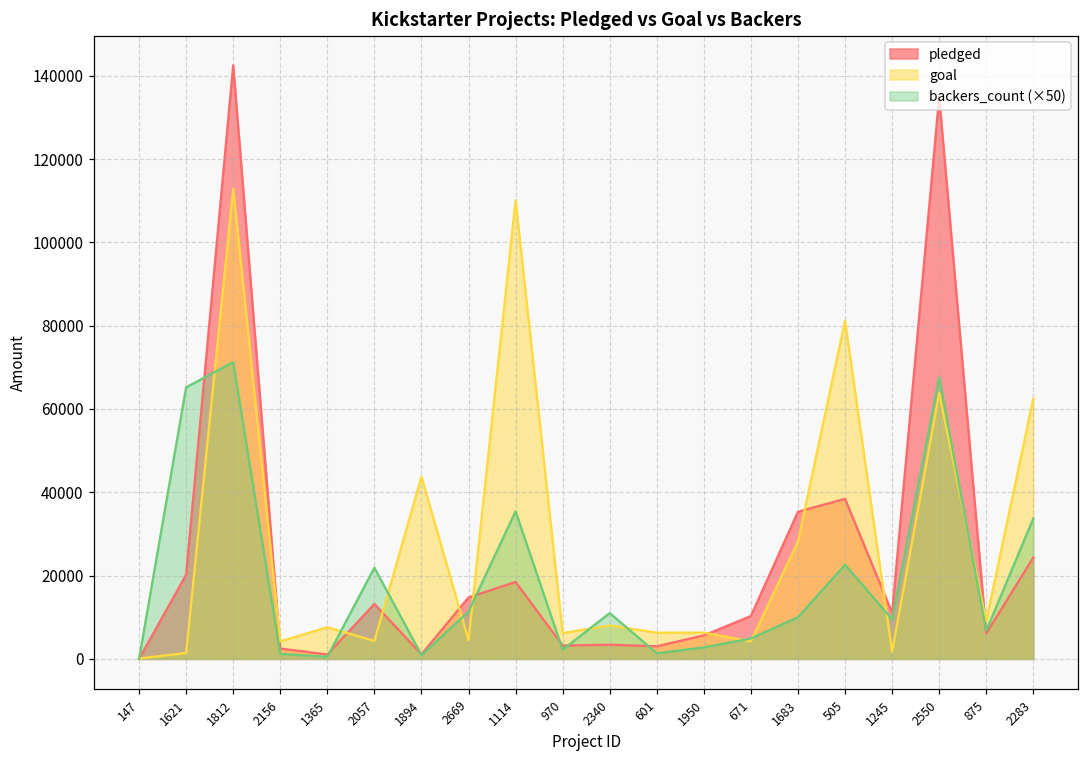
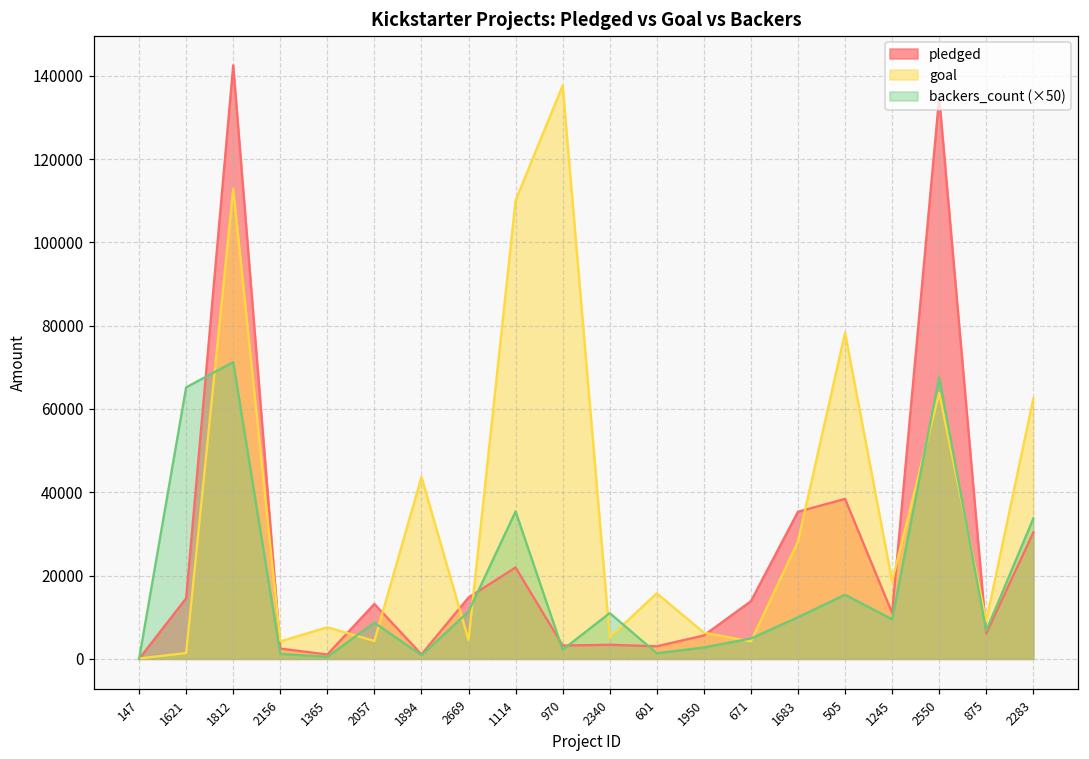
pledged, 1621: 20000 -> 15000
backers_count (×50), 2057: 22000 -> 9000
pledged, 1114: 18000 -> 22000
goal, 970: 6000 -> 138000
goal, 2340: 8000 -> 5000
goal, 601: 6000 -> 16000
pledged, 671: 10000 -> 14000
goal, 505: 81000 -> 78000
backers_count (×50), 505: 23000 -> 15000
goal, 1245: 2000 -> 19000
pledged, 2283: 24000 -> 30000
